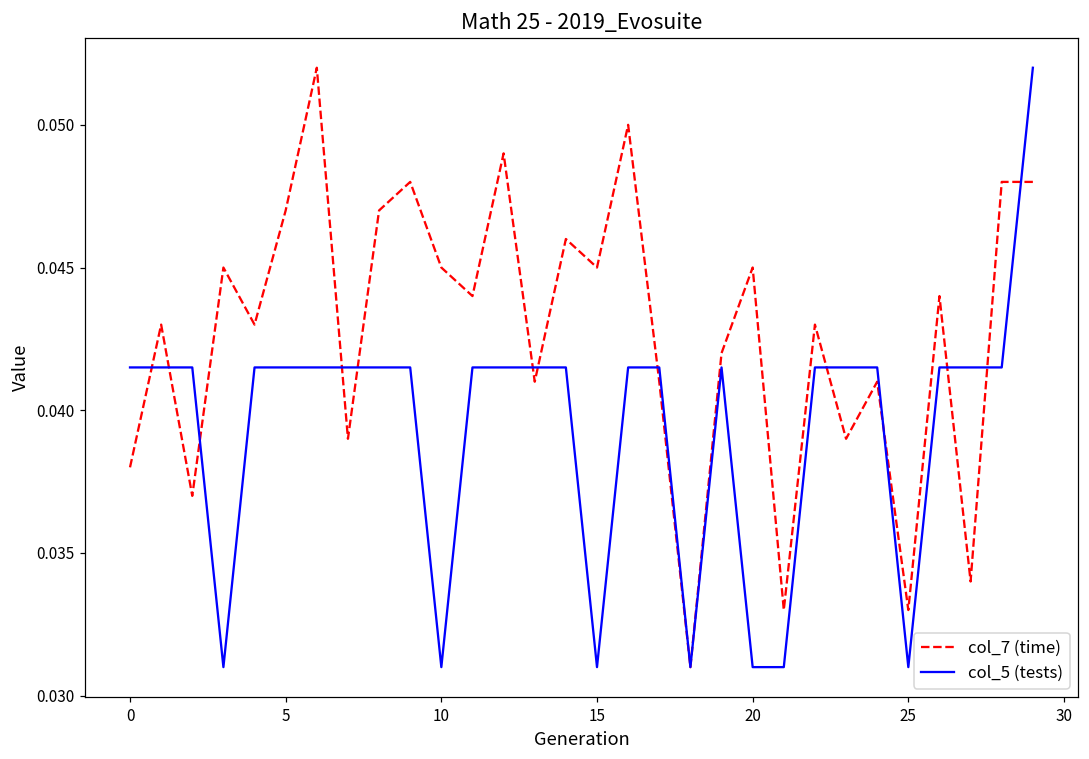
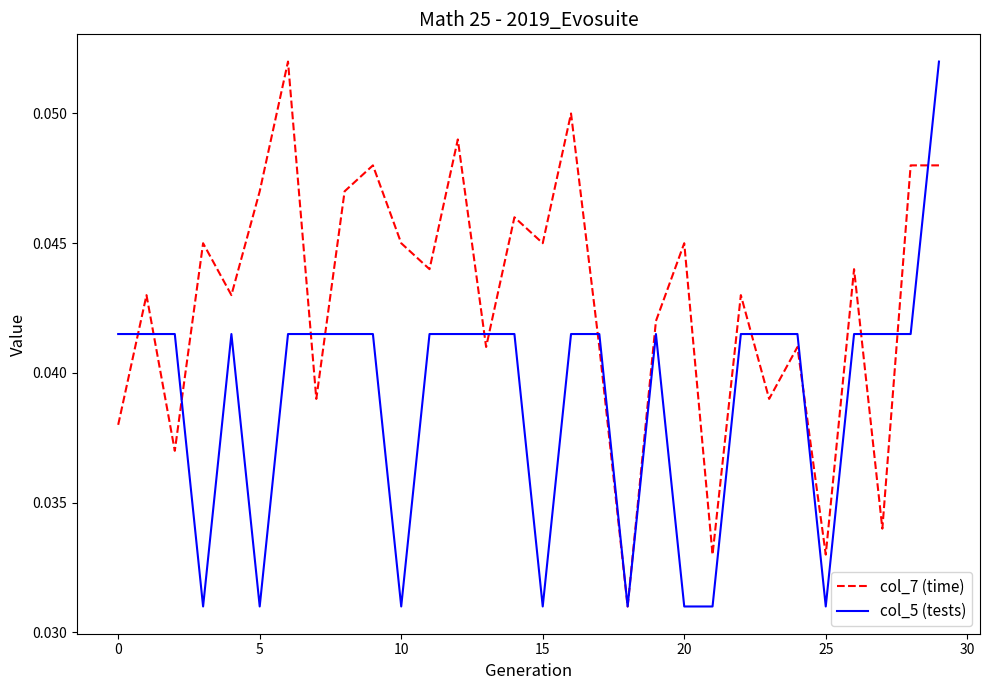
col_5 (tests), 5: 0.0415 -> 0.0310
